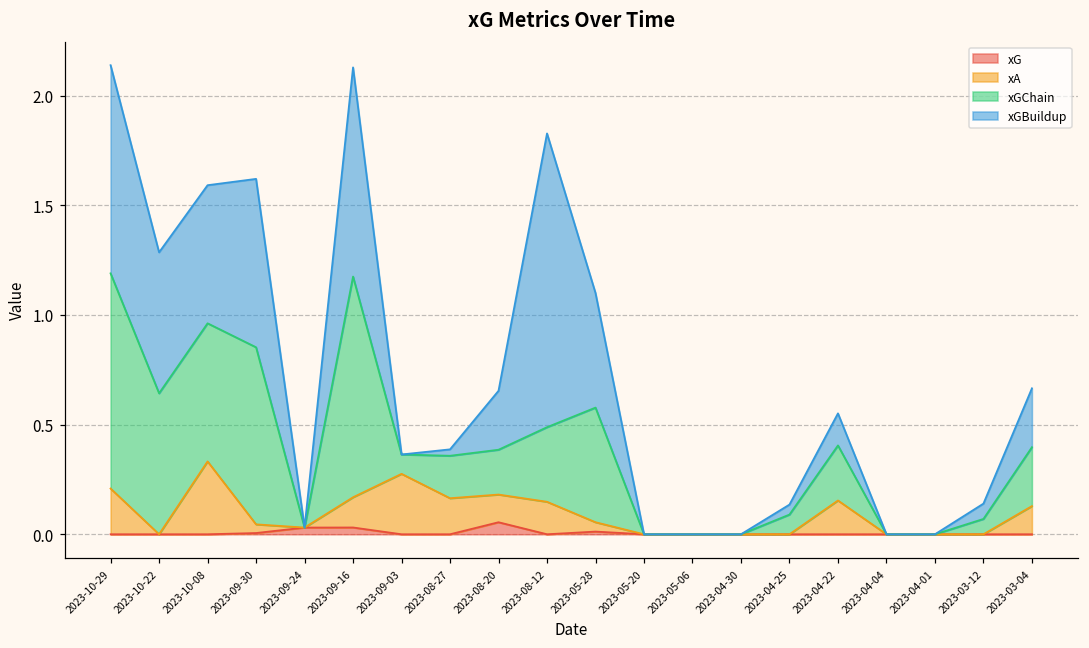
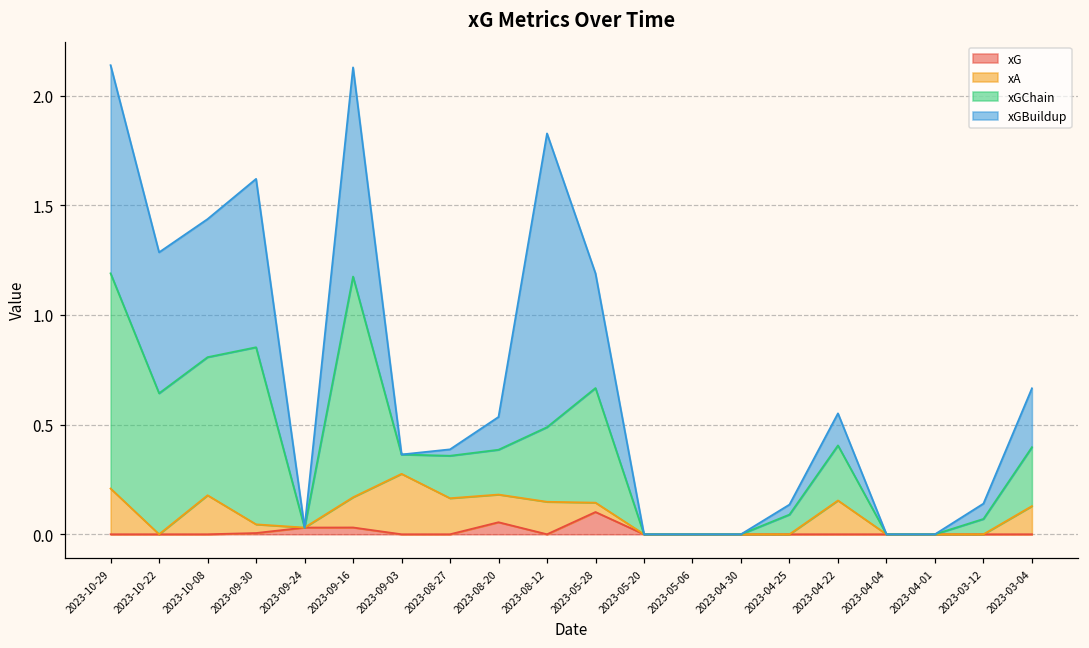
xA, 2023-10-08: 0.33 -> 0.18
xGBuildup, 2023-08-20: 0.27 -> 0.15
xG, 2023-05-28: 0.01 -> 0.10
